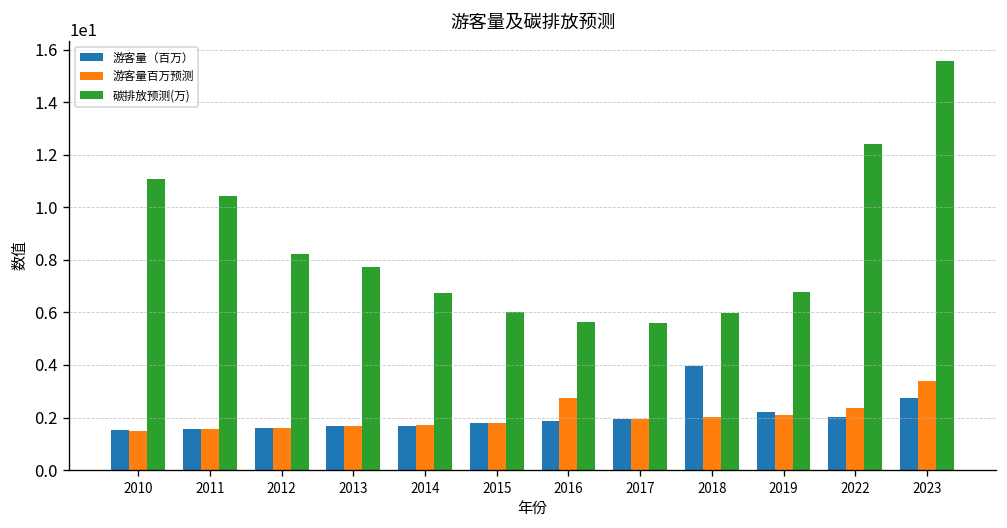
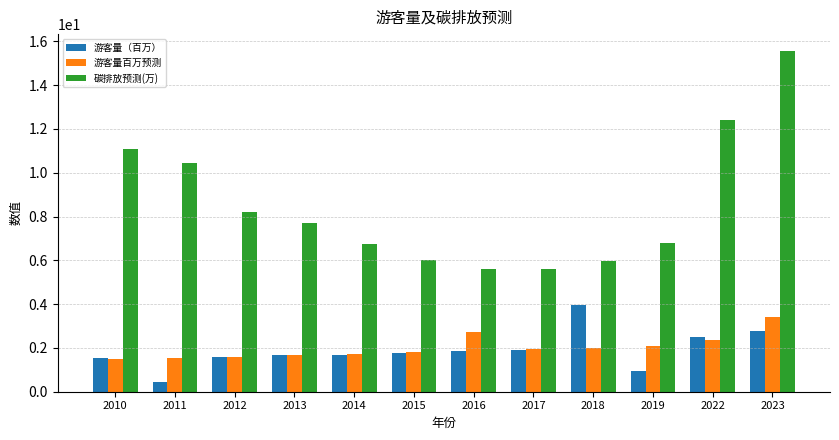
游客量（百万）, 2011: 1.6 -> 0.4
游客量（百万）, 2019: 2.2 -> 1.0
游客量（百万）, 2022: 2.0 -> 2.5
